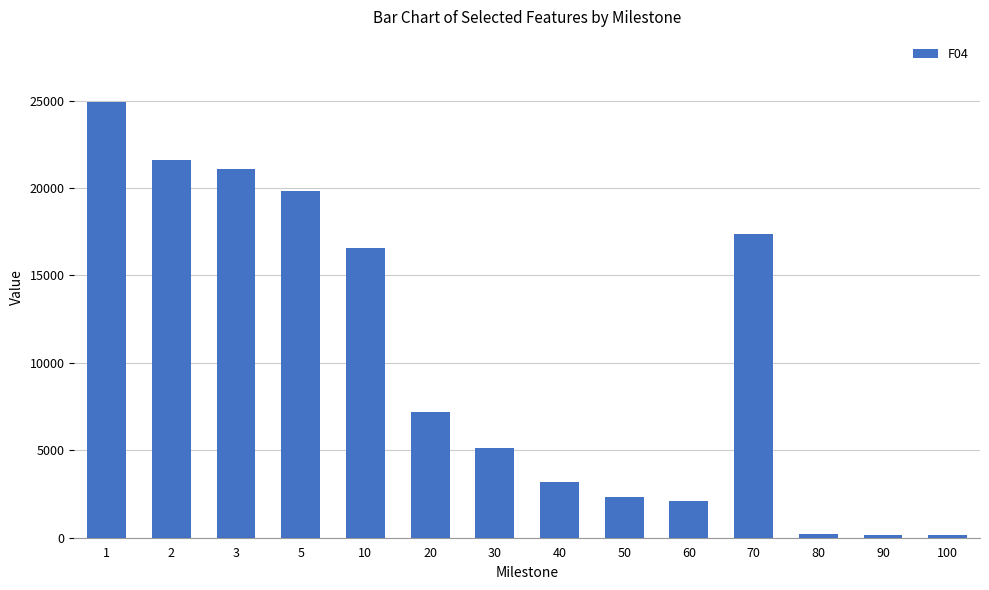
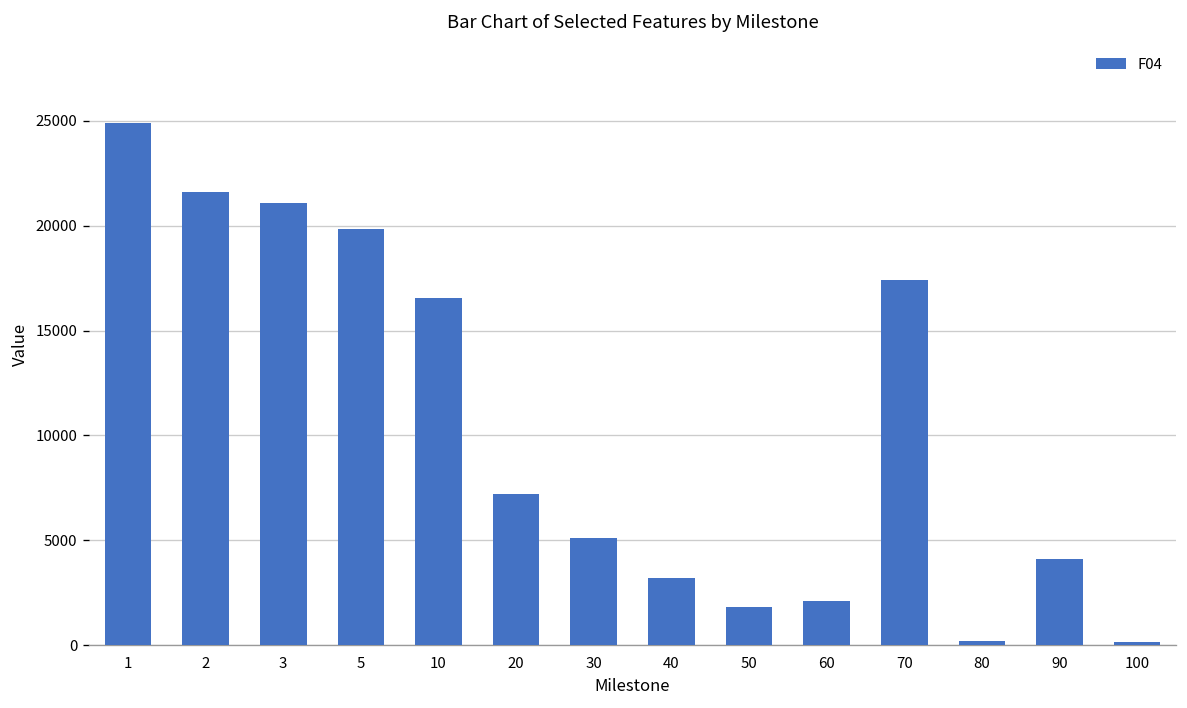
50: 2400 -> 1800
90: 200 -> 4100
